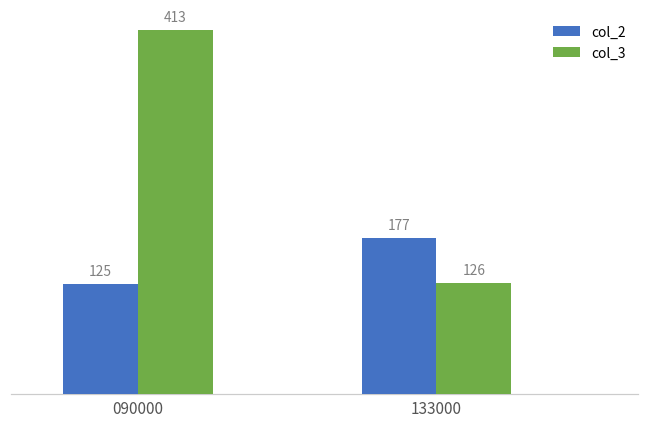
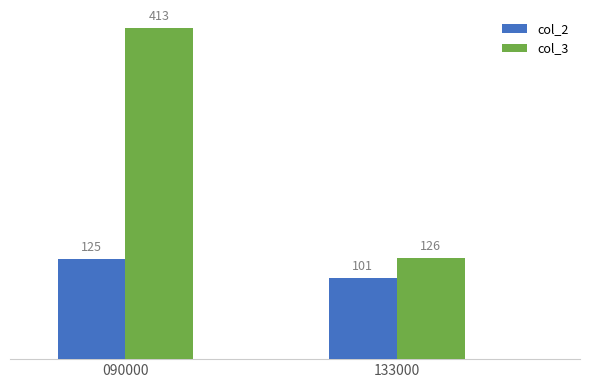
col_2, 133000: 177 -> 101
